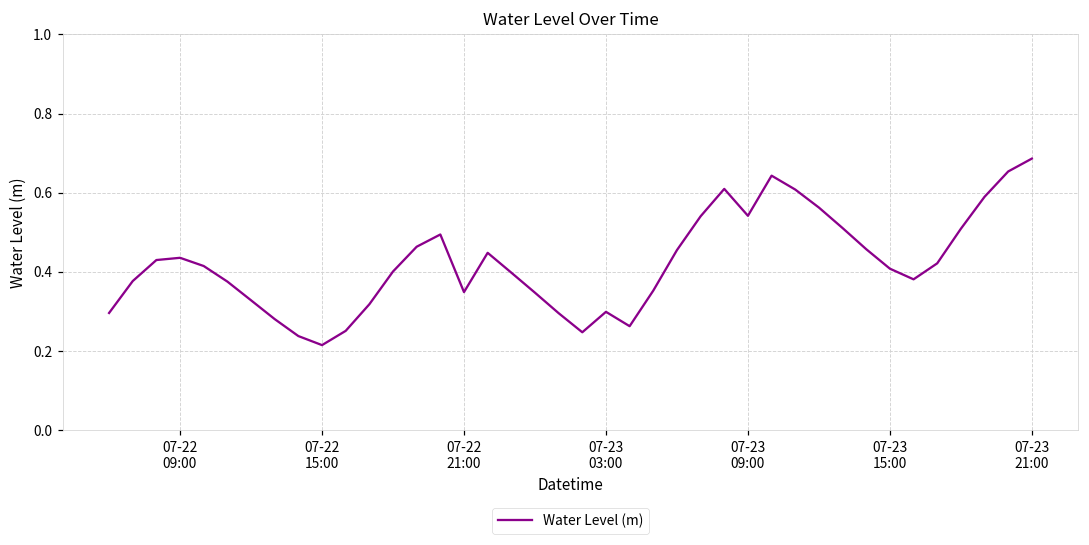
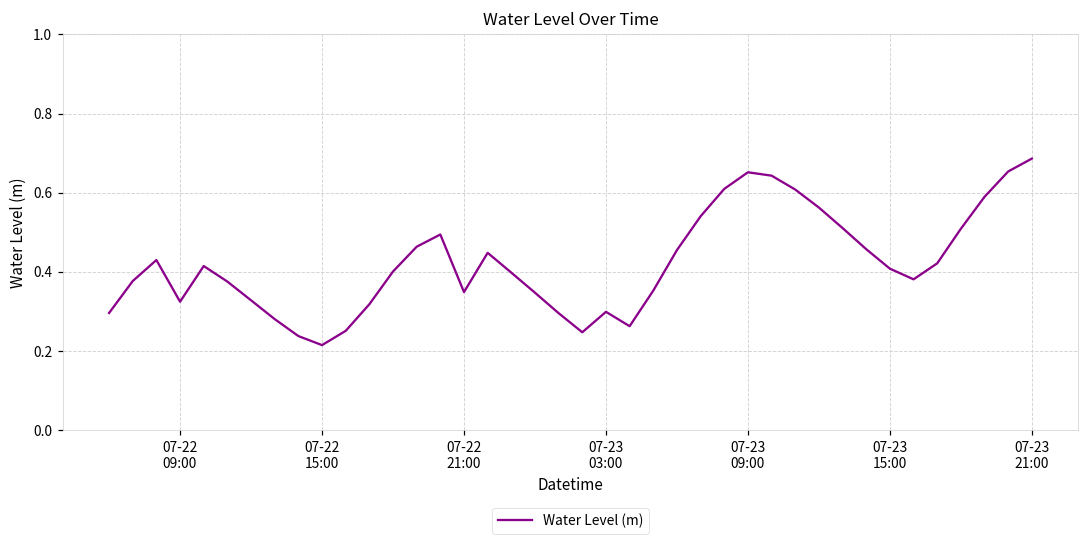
07-22 09:00: 0.44 -> 0.32
07-23 09:00: 0.54 -> 0.65
